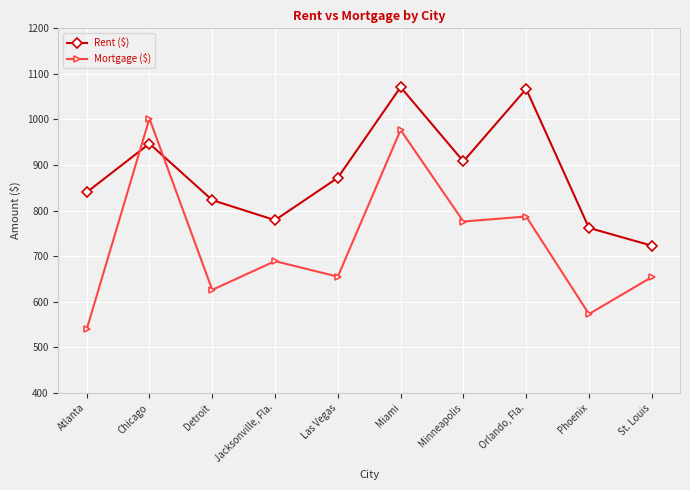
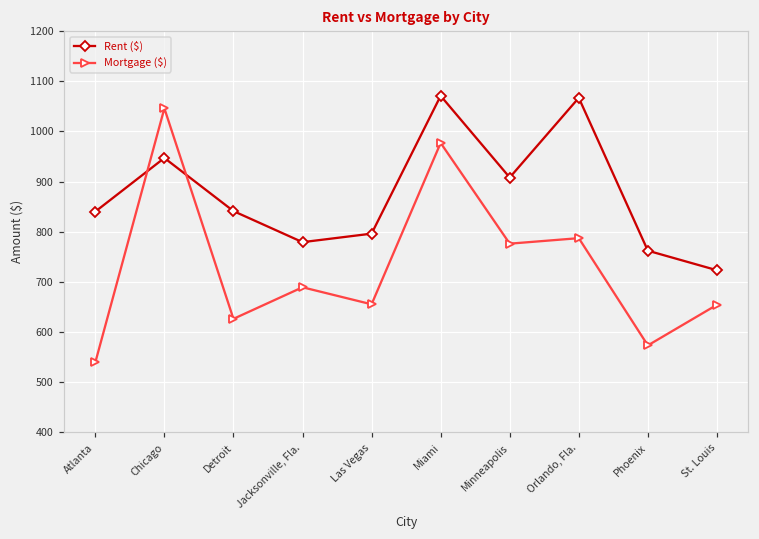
Mortgage ($), Chicago: 1000 -> 1050
Rent ($), Detroit: 820 -> 840
Rent ($), Las Vegas: 870 -> 800
